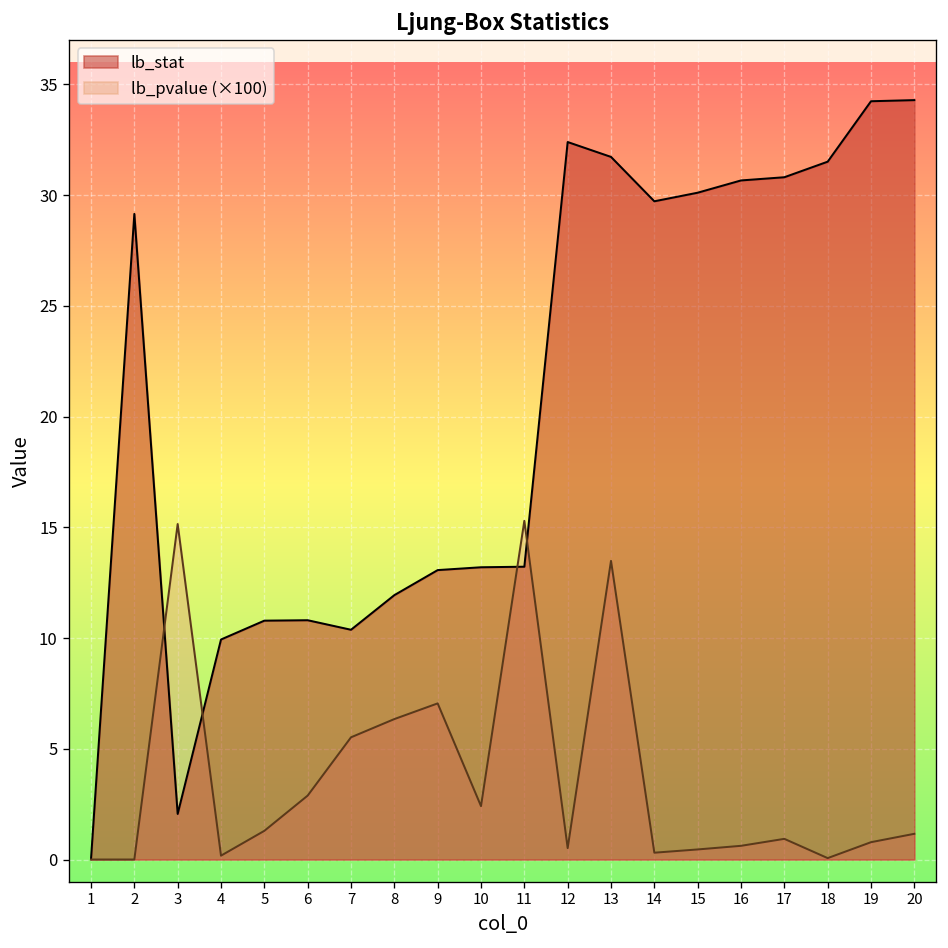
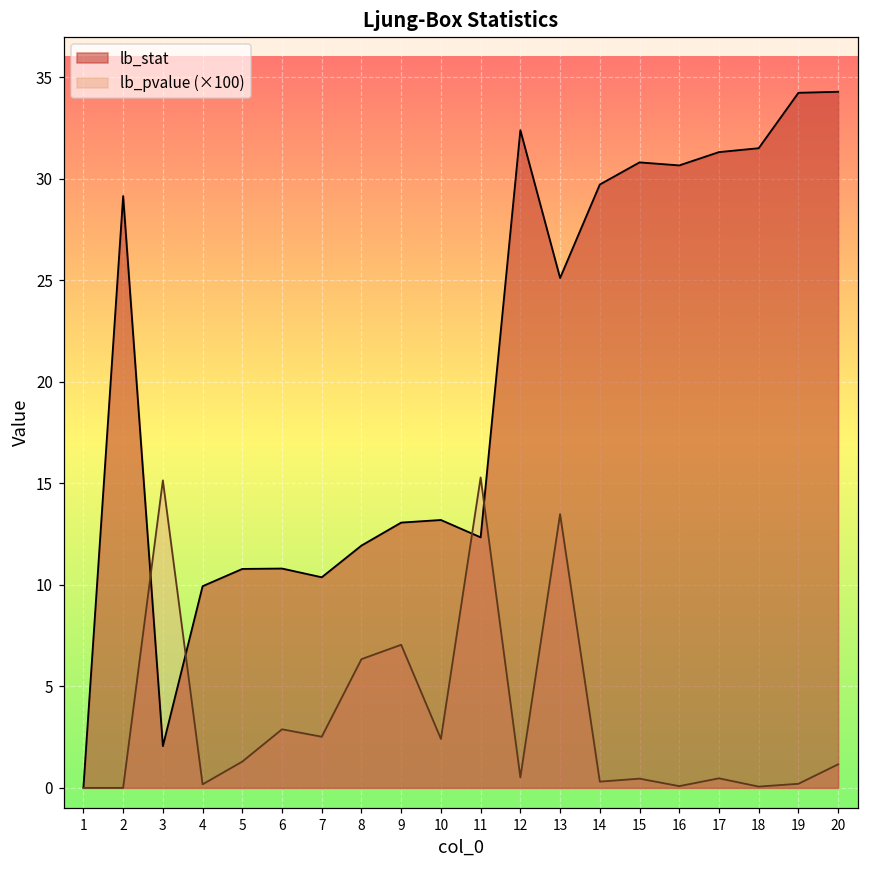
lb_pvalue (×100), 7: 5.5 -> 2.5
lb_stat, 11: 13.2 -> 12.3
lb_stat, 13: 31.7 -> 25.1
lb_stat, 15: 30.1 -> 30.8
lb_pvalue (×100), 16: 0.6 -> 0.1
lb_stat, 17: 30.8 -> 31.3
lb_pvalue (×100), 17: 0.9 -> 0.5
lb_pvalue (×100), 19: 0.8 -> 0.2
